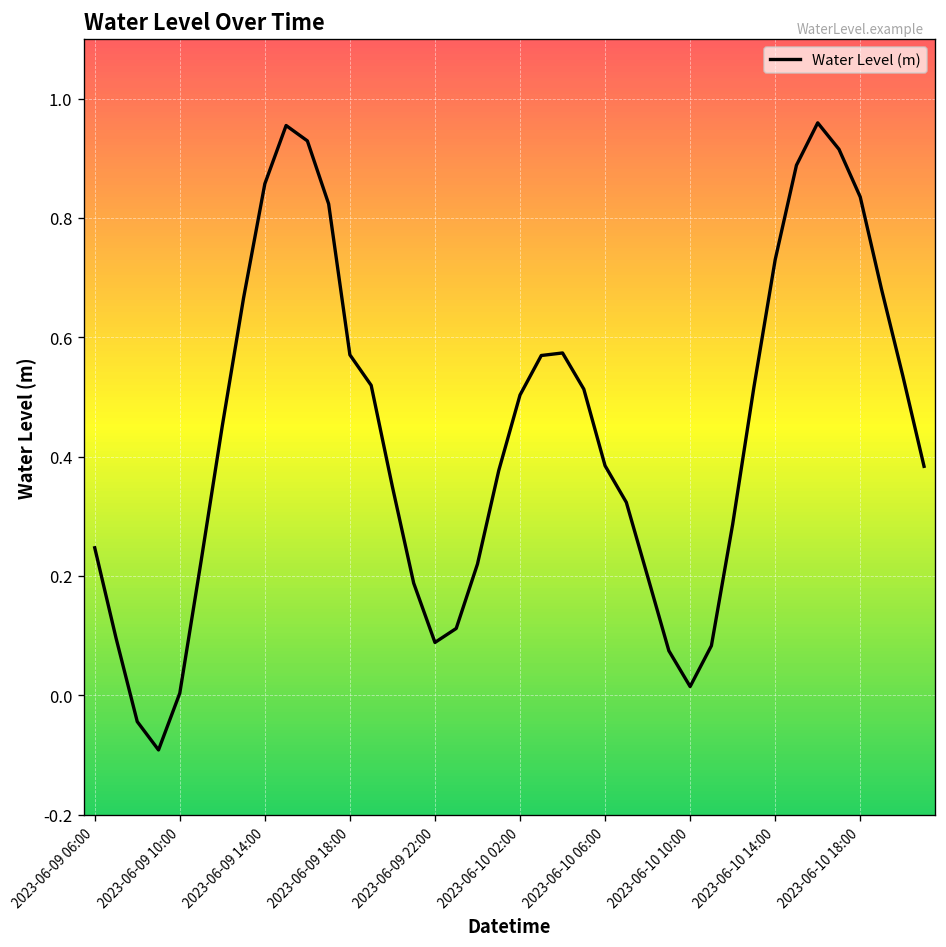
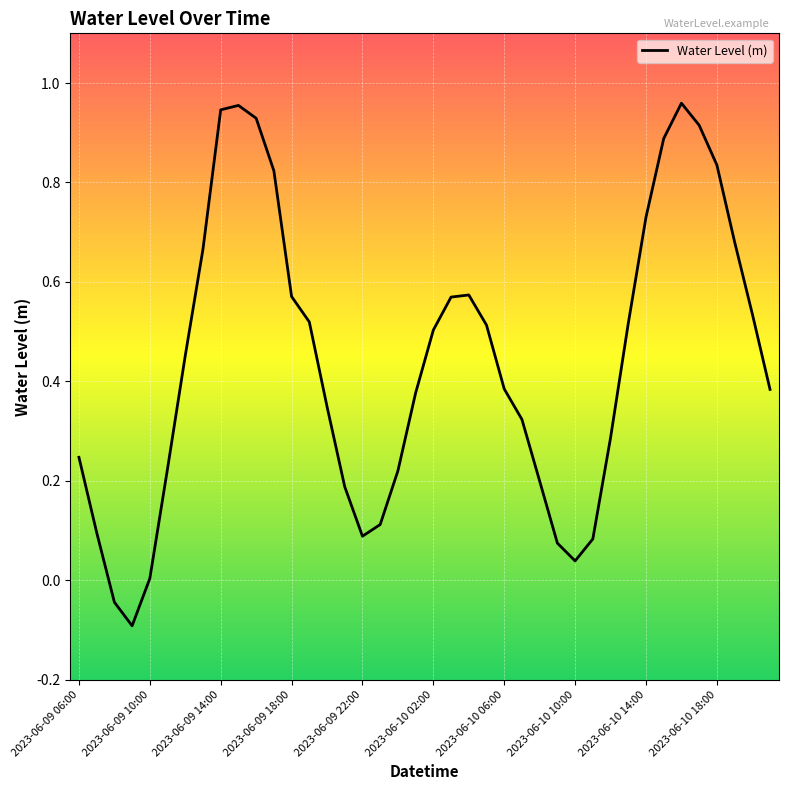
2023-06-09 14:00: 0.86 -> 0.95
2023-06-10 10:00: 0.01 -> 0.04
